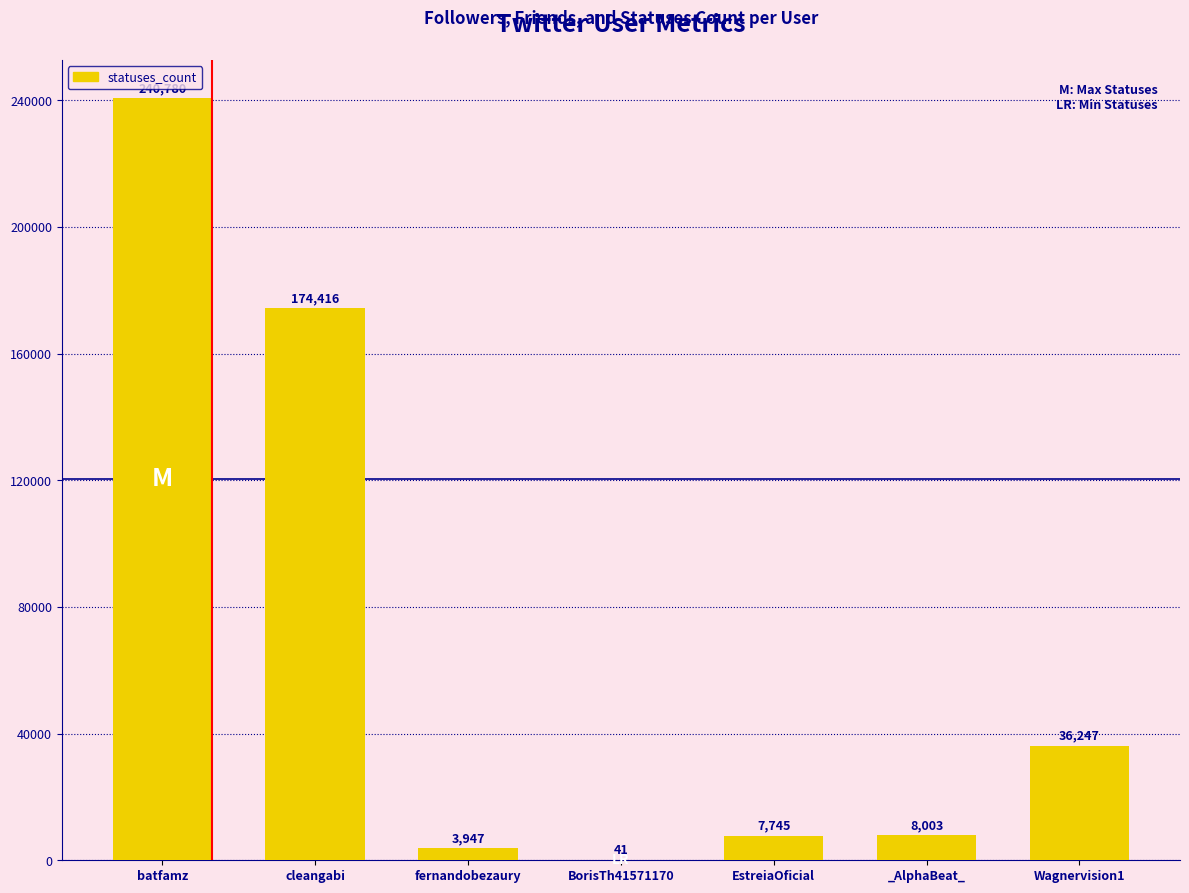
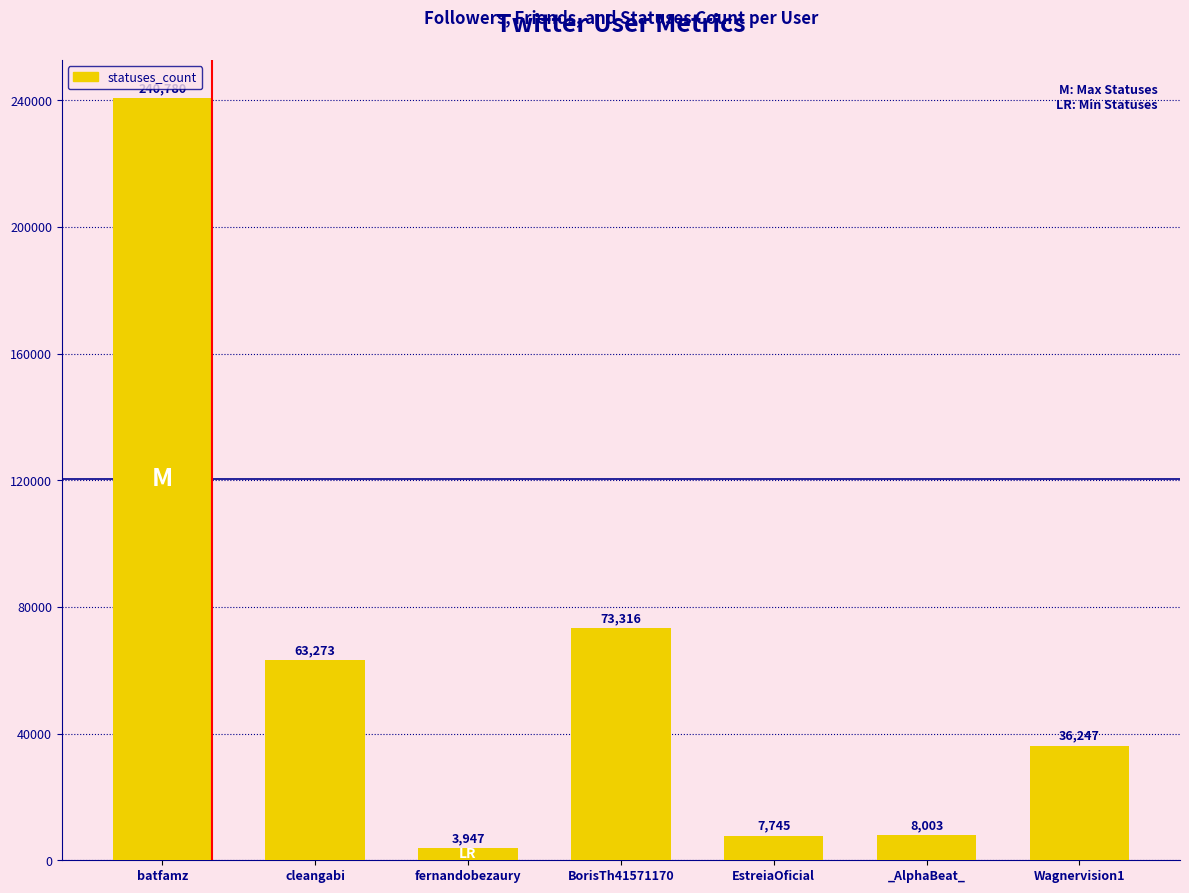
cleangabi: 174,416 -> 63,273
BorisTh41571170: 41 -> 73,316
